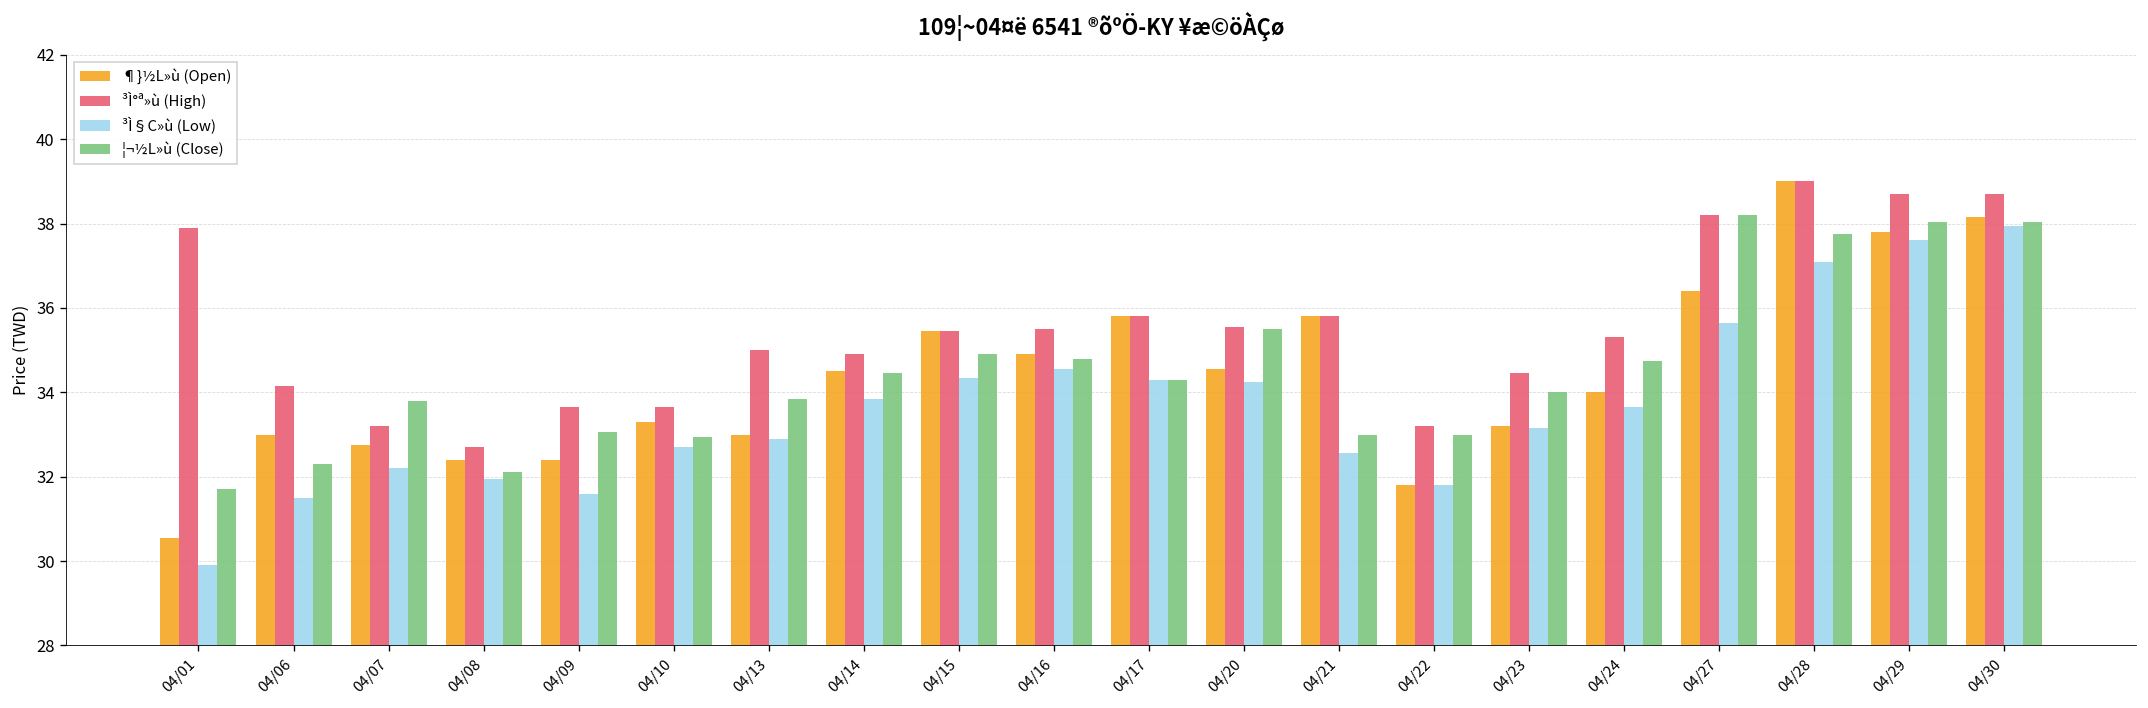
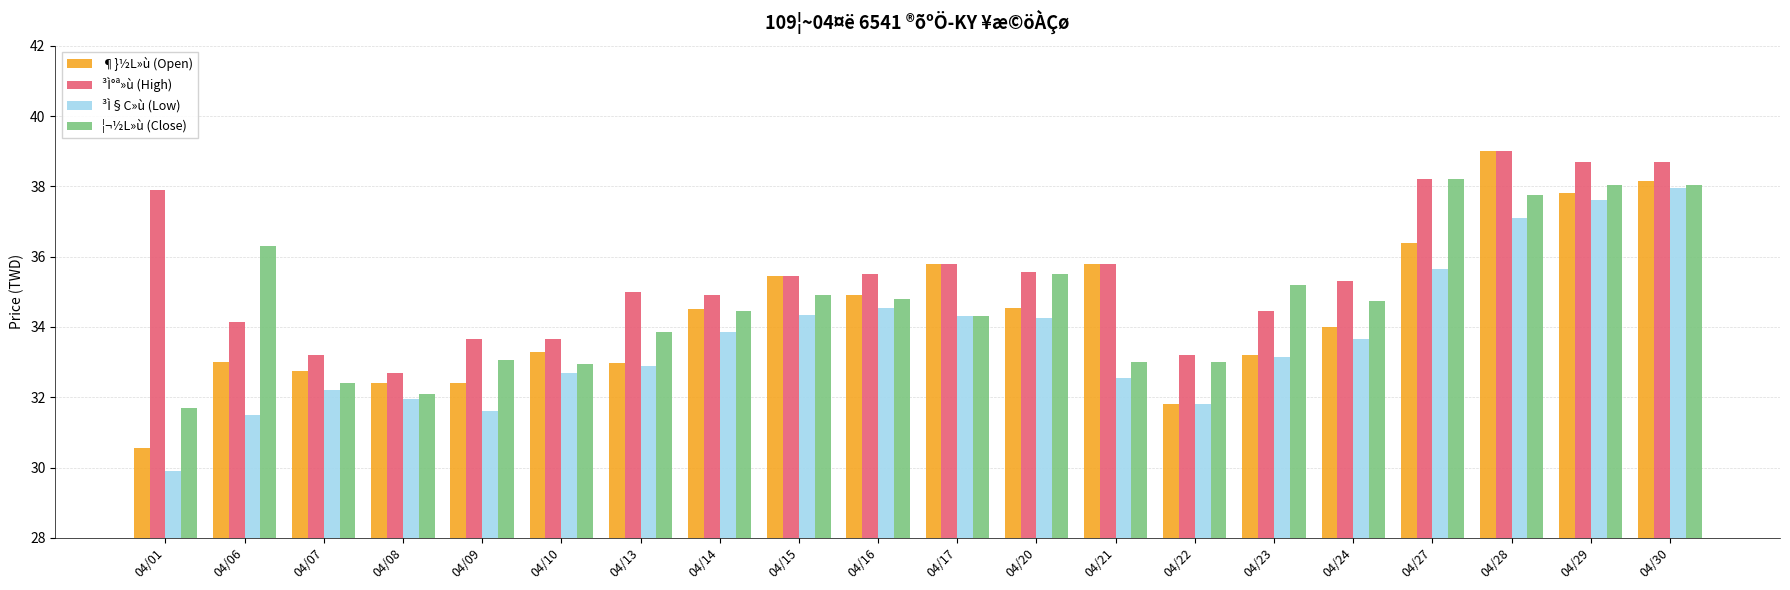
¦¬½L»ù (Close), 04/06: 32.3 -> 36.3
¦¬½L»ù (Close), 04/07: 33.8 -> 32.4
¦¬½L»ù (Close), 04/23: 34.0 -> 35.2
